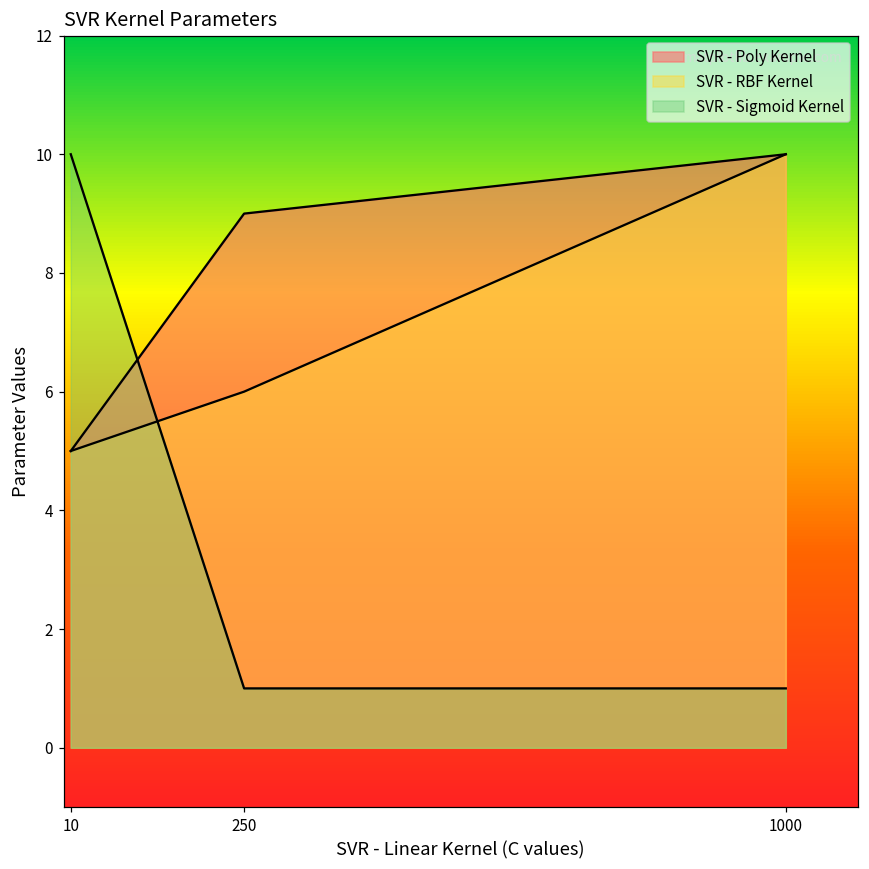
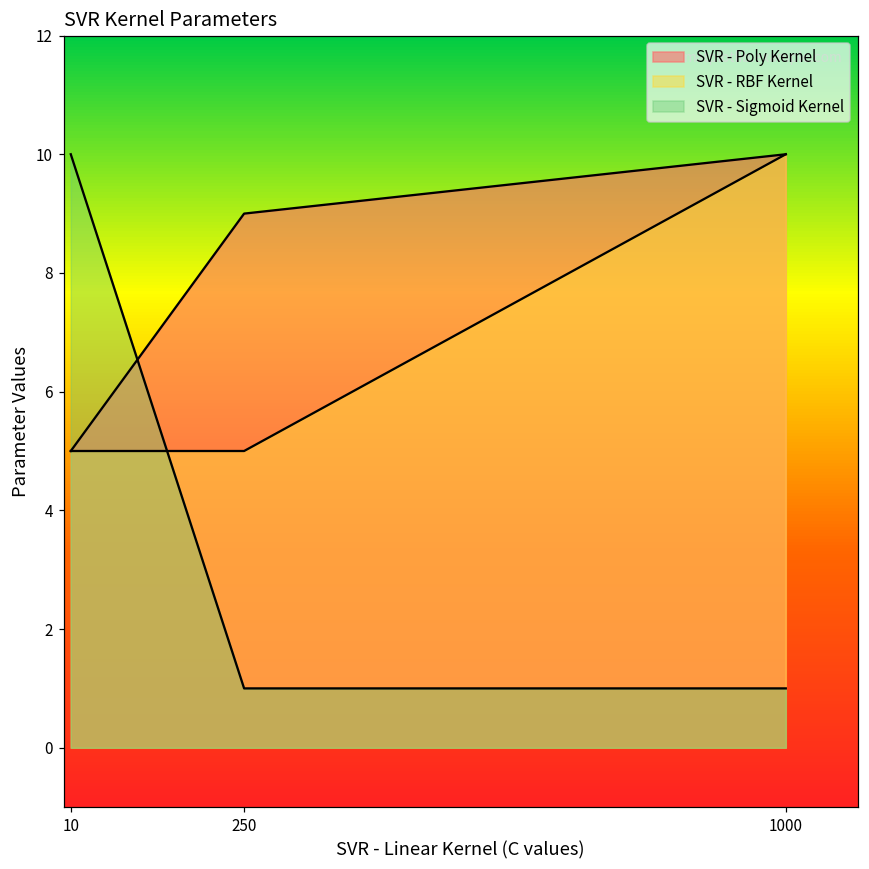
SVR - RBF Kernel, 250: 6 -> 5
